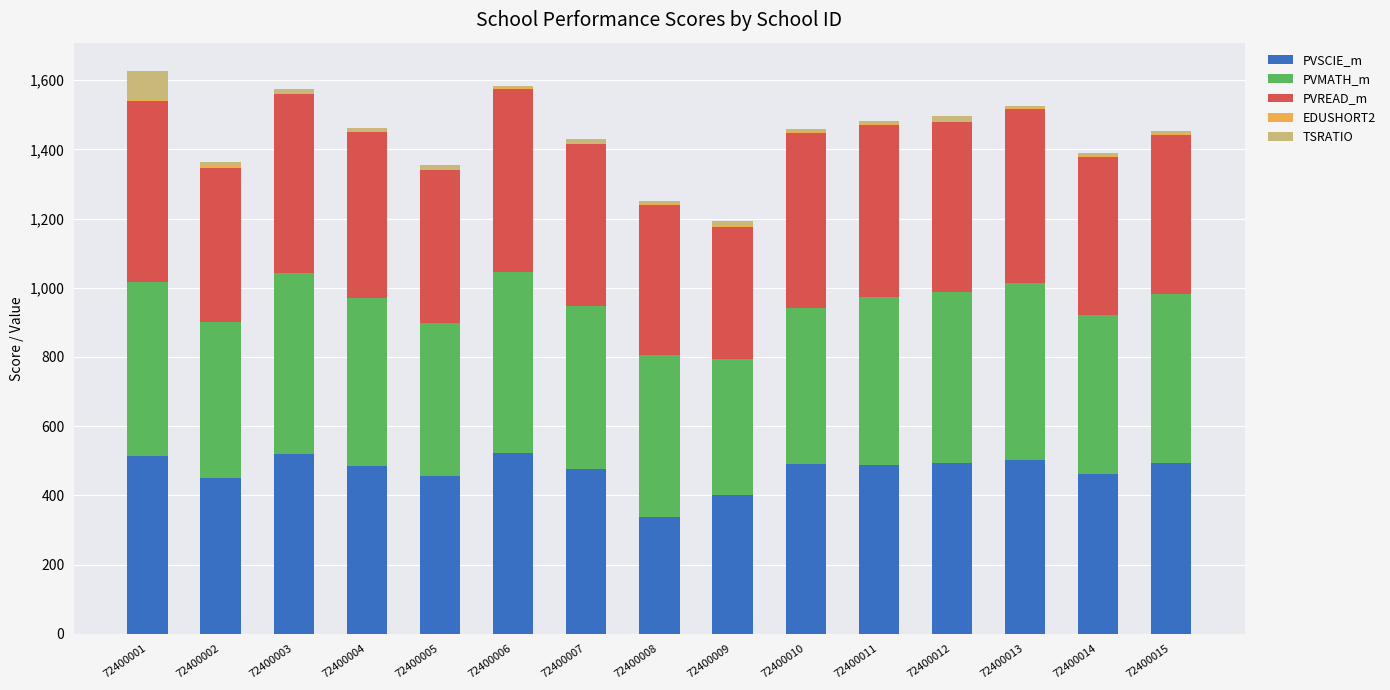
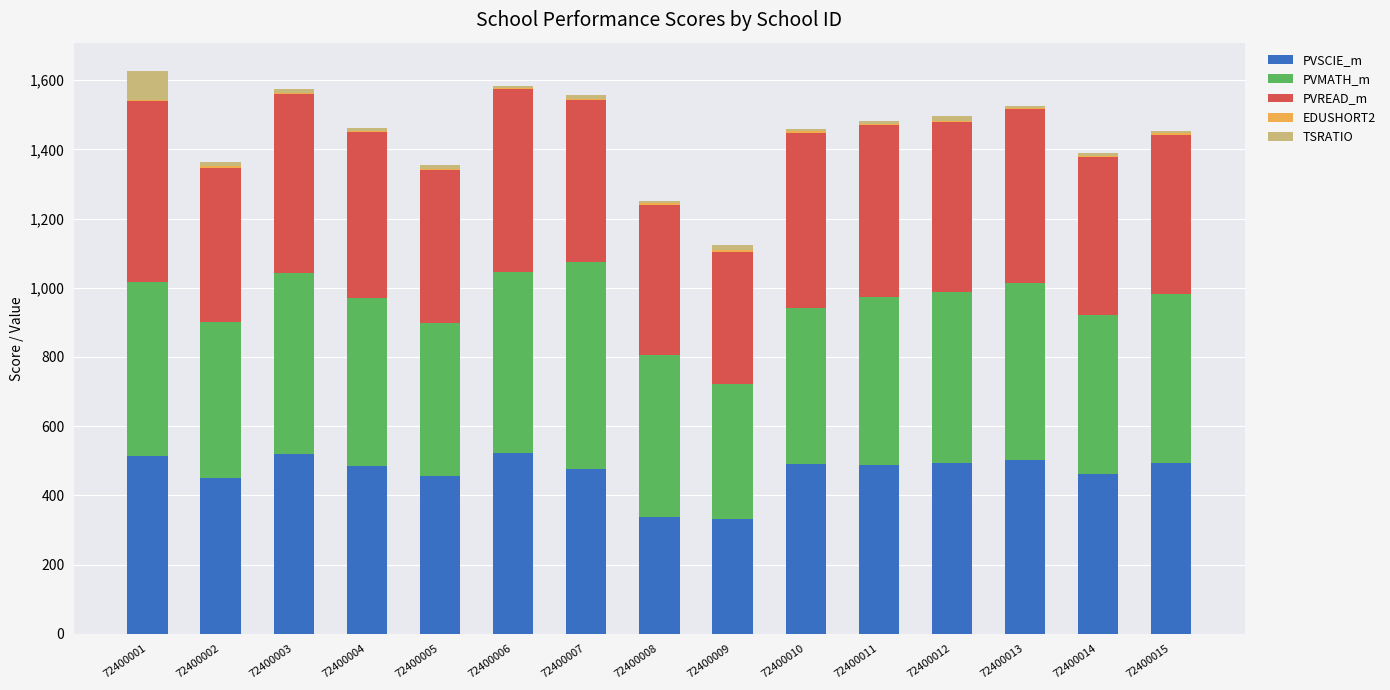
PVMATH_m, 72400007: 470 -> 600
PVSCIE_m, 72400009: 400 -> 330
